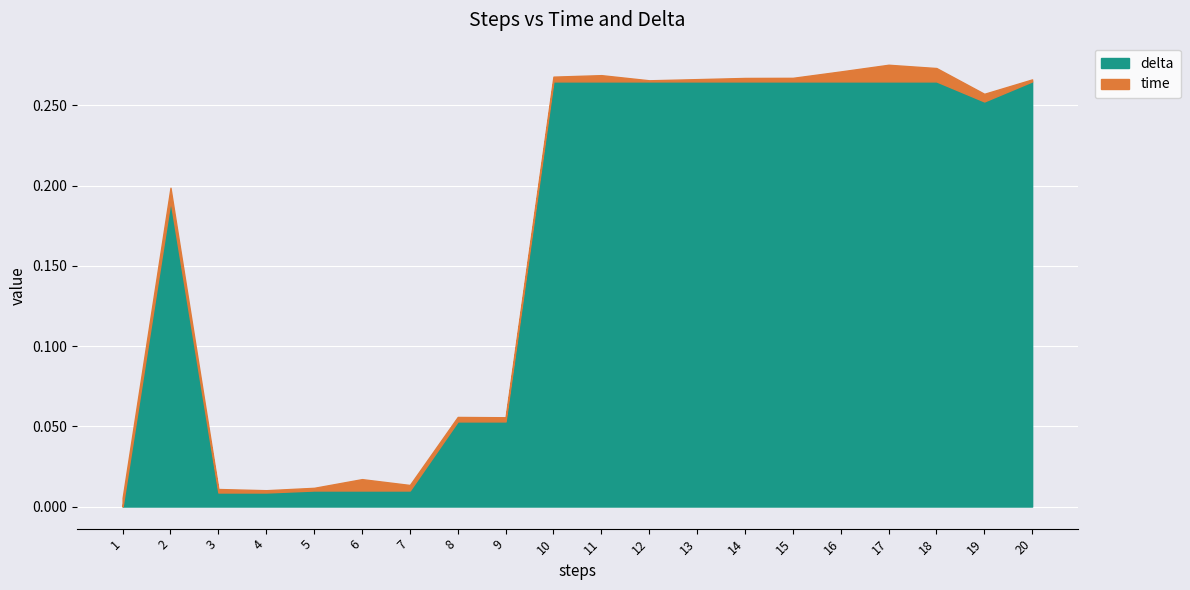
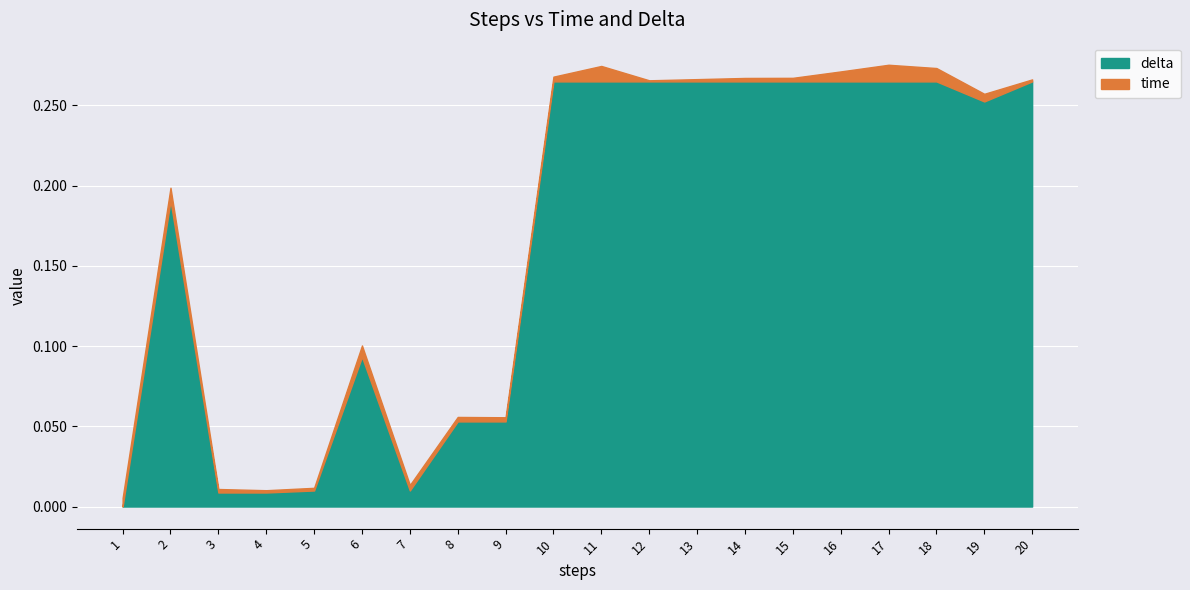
delta, 6: 0.010 -> 0.093
time, 11: 0.004 -> 0.010
